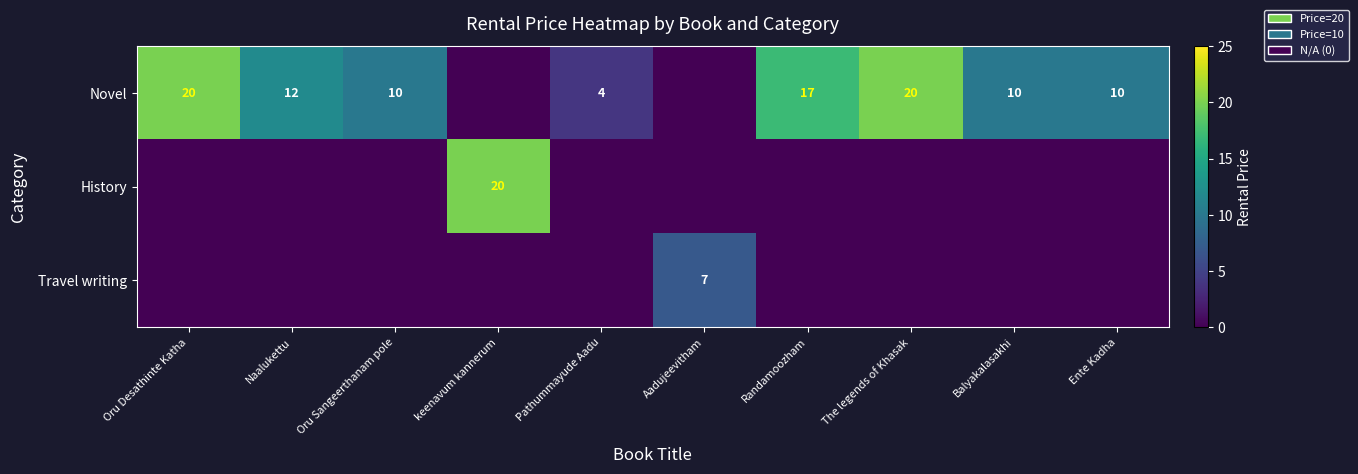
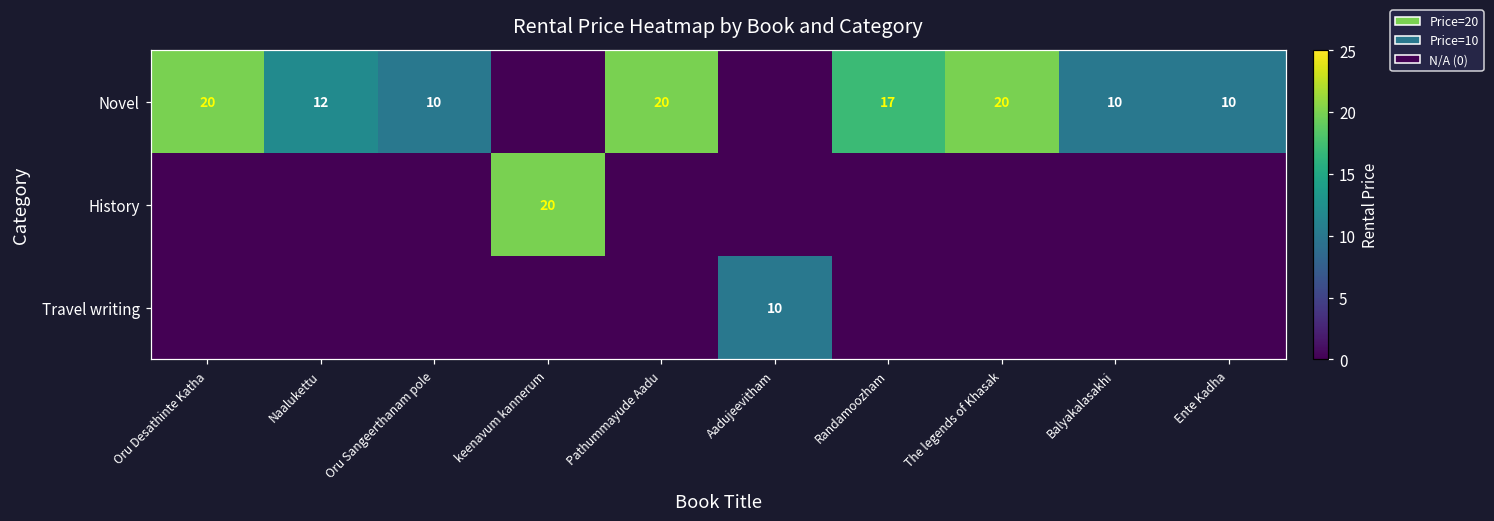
Novel, Pathummayude Aadu: 4 -> 20
Travel writing, Aadujeevitham: 7 -> 10
